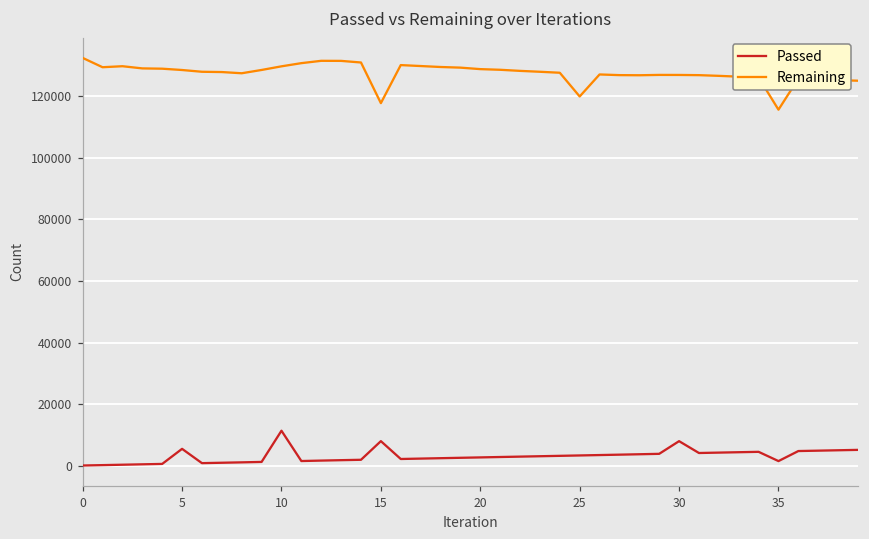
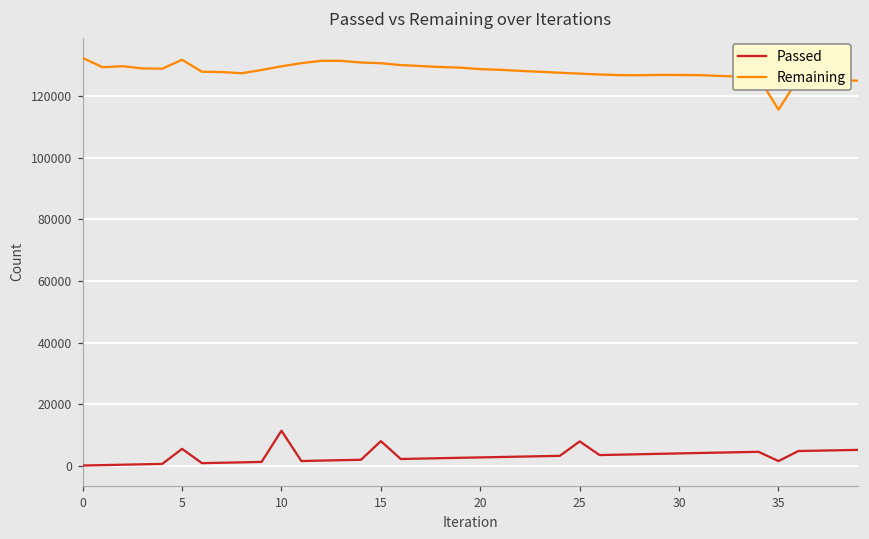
Remaining, 5: 128000 -> 132000
Remaining, 15: 118000 -> 131000
Passed, 25: 3000 -> 8000
Remaining, 25: 120000 -> 127000
Passed, 30: 8000 -> 4000
